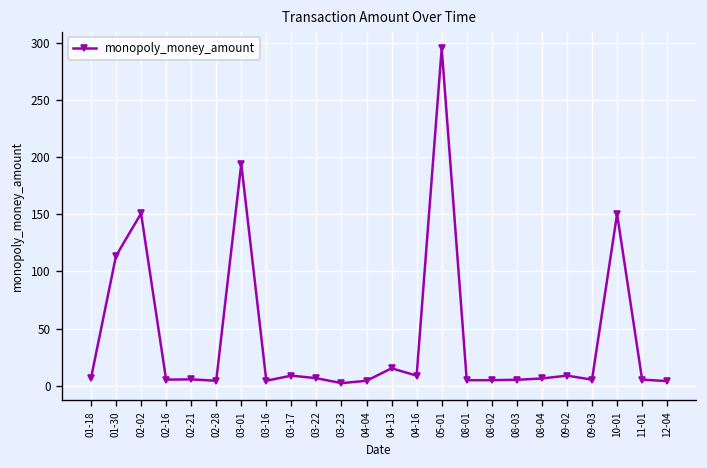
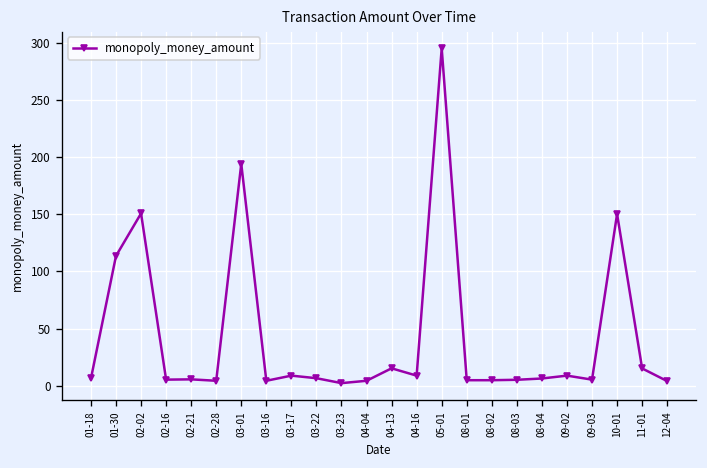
11-01: 10 -> 20
